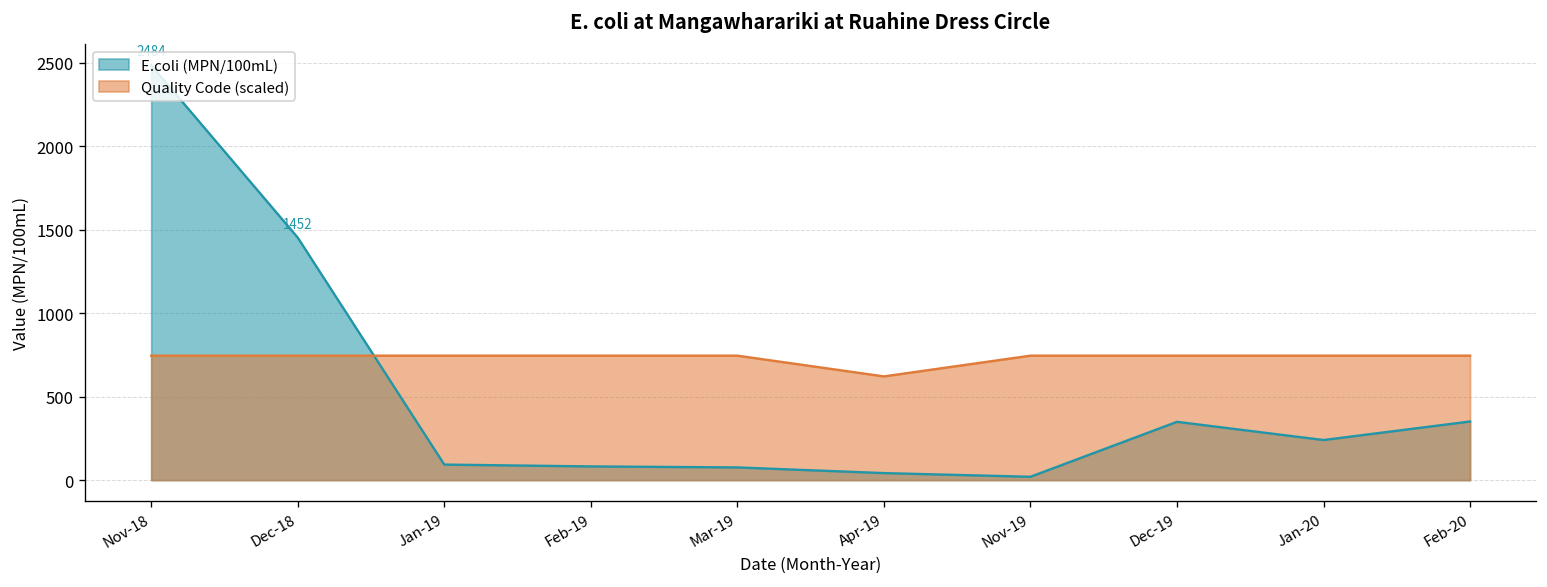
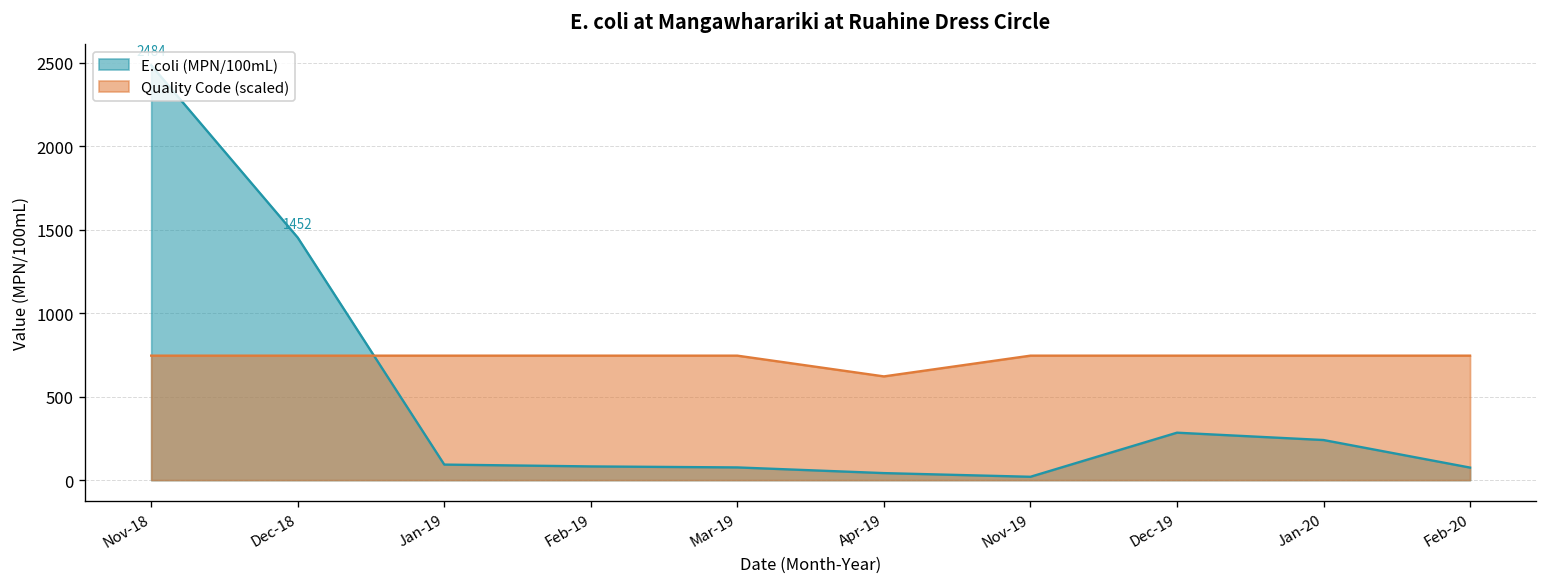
E.coli (MPN/100mL), Dec-19: 350 -> 280
E.coli (MPN/100mL), Feb-20: 350 -> 80
